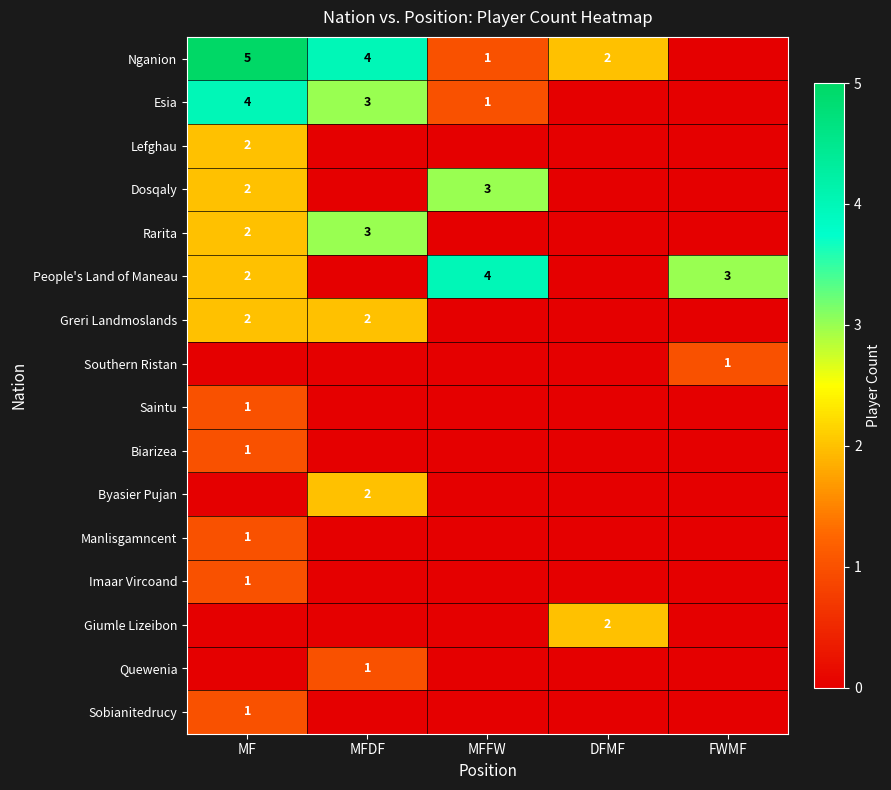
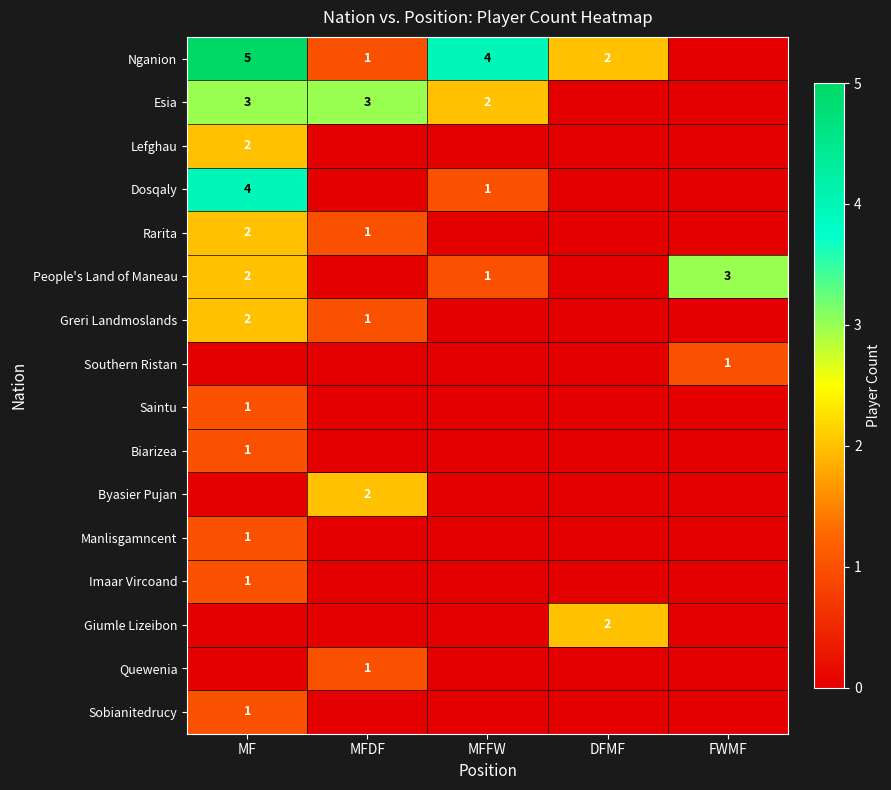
Nganion, MFDF: 4 -> 1
Nganion, MFFW: 1 -> 4
Esia, MF: 4 -> 3
Esia, MFFW: 1 -> 2
Dosqaly, MF: 2 -> 4
Dosqaly, MFFW: 3 -> 1
Rarita, MFDF: 3 -> 1
People's Land of Maneau, MFFW: 4 -> 1
Greri Landmoslands, MFDF: 2 -> 1
